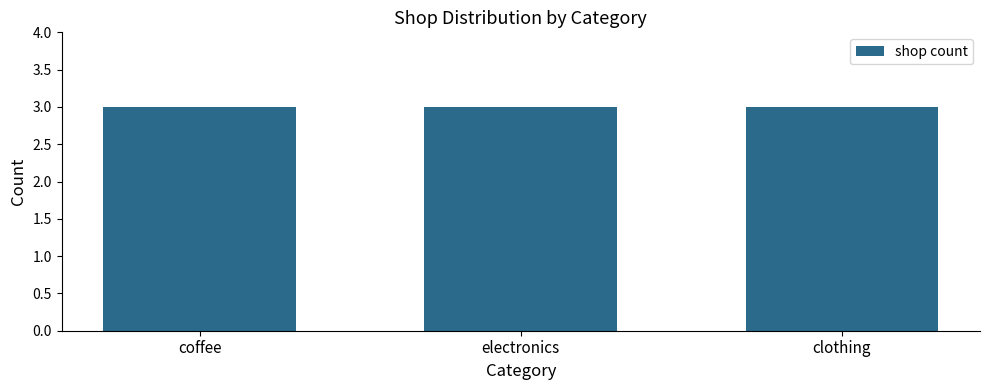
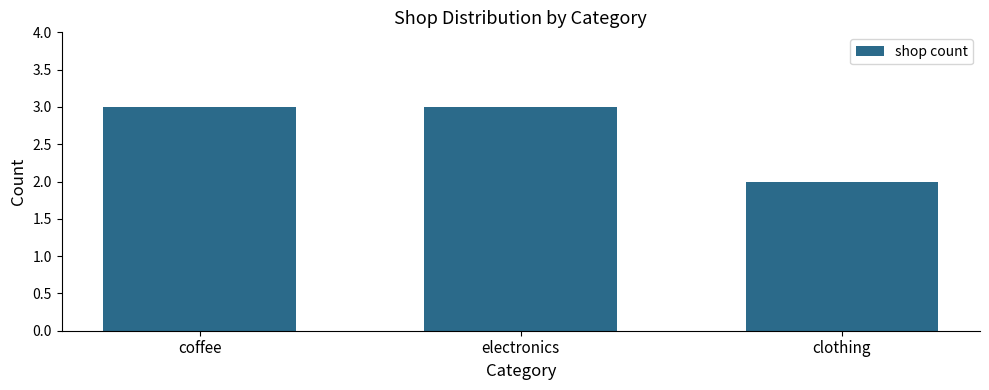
clothing: 3 -> 2
